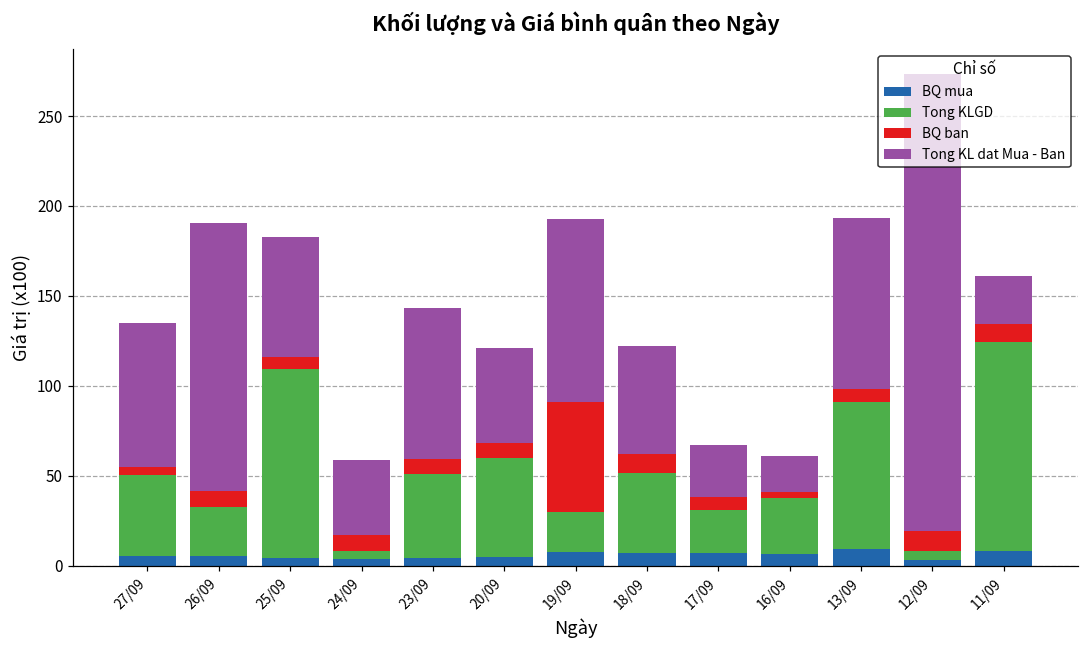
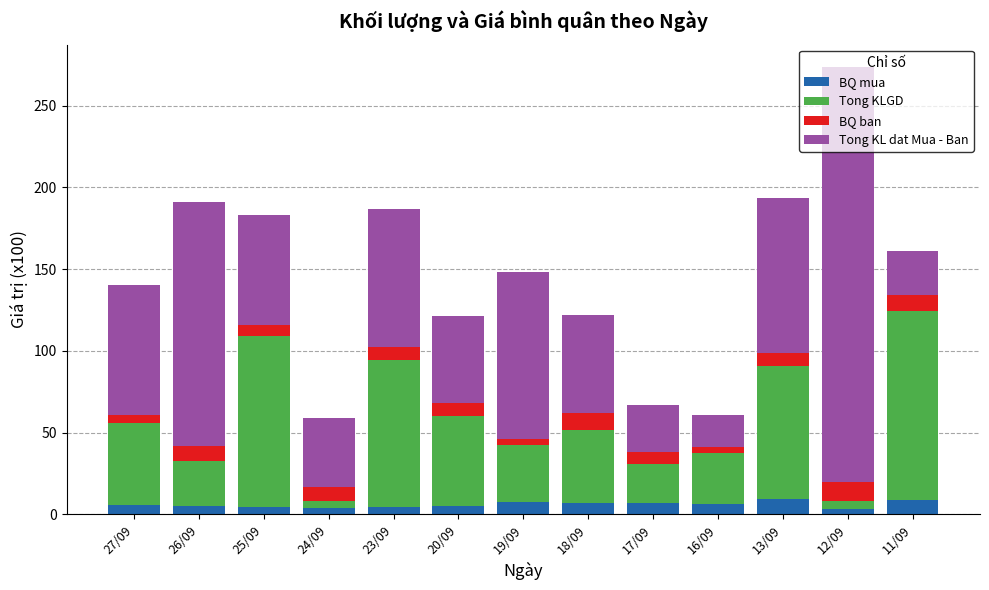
Tong KLGD, 27/09: 45 -> 50
Tong KLGD, 23/09: 47 -> 90
Tong KLGD, 19/09: 22 -> 35
BQ ban, 19/09: 61 -> 4
